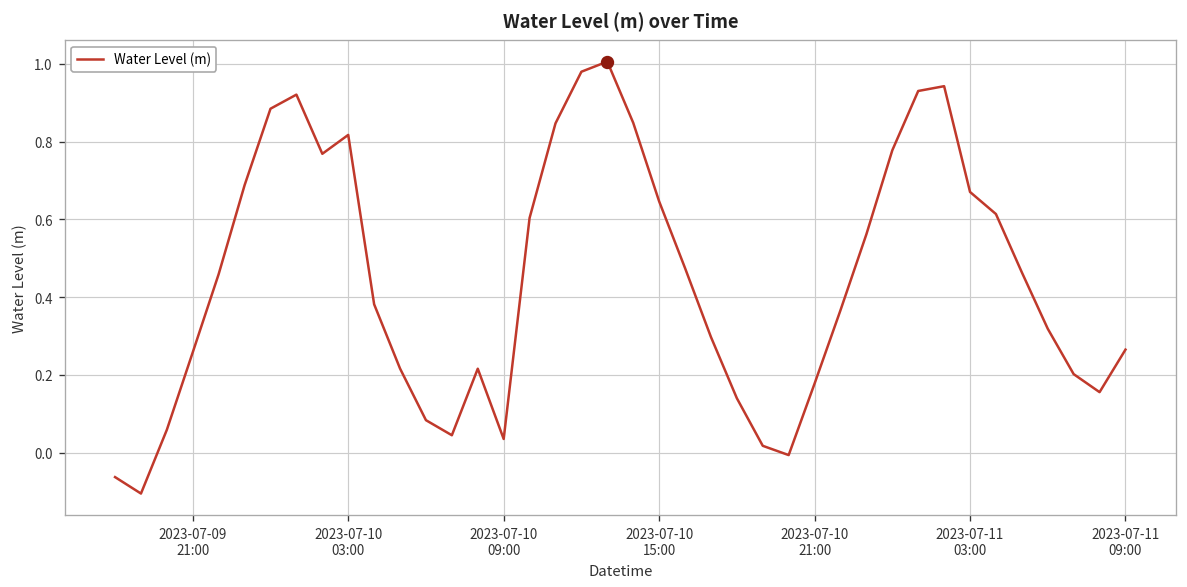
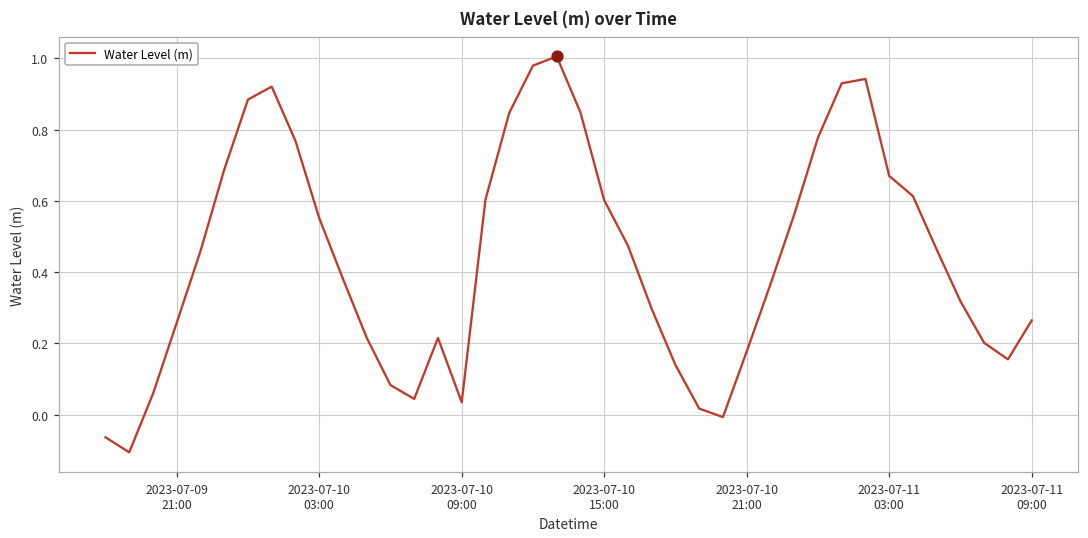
Water Level (m), 2023-07-10 03:00: 0.82 -> 0.55
Water Level (m), 2023-07-10 15:00: 0.65 -> 0.60
